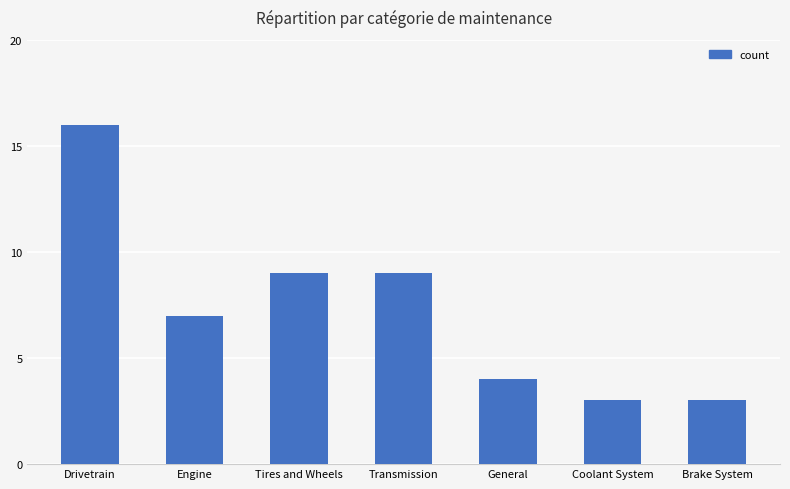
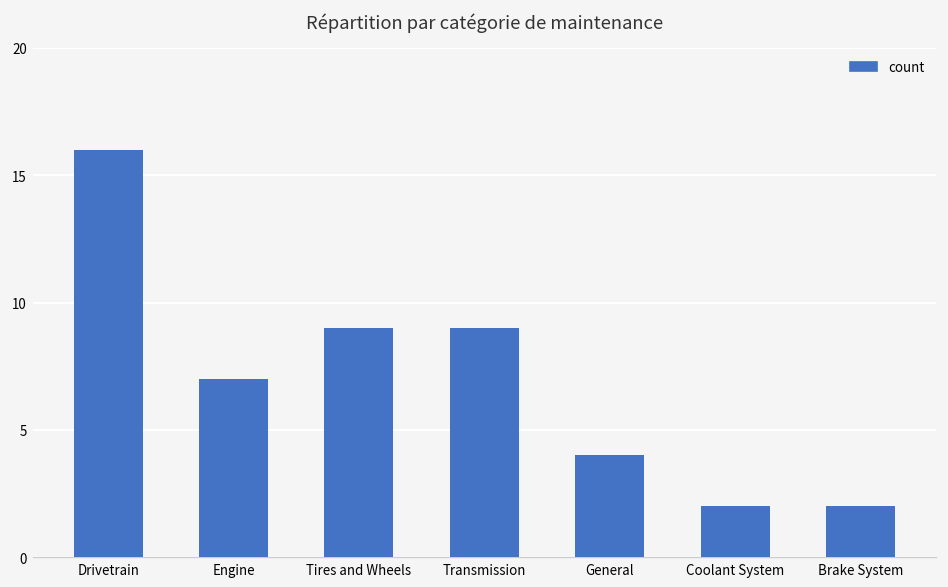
Coolant System: 3 -> 2
Brake System: 3 -> 2
